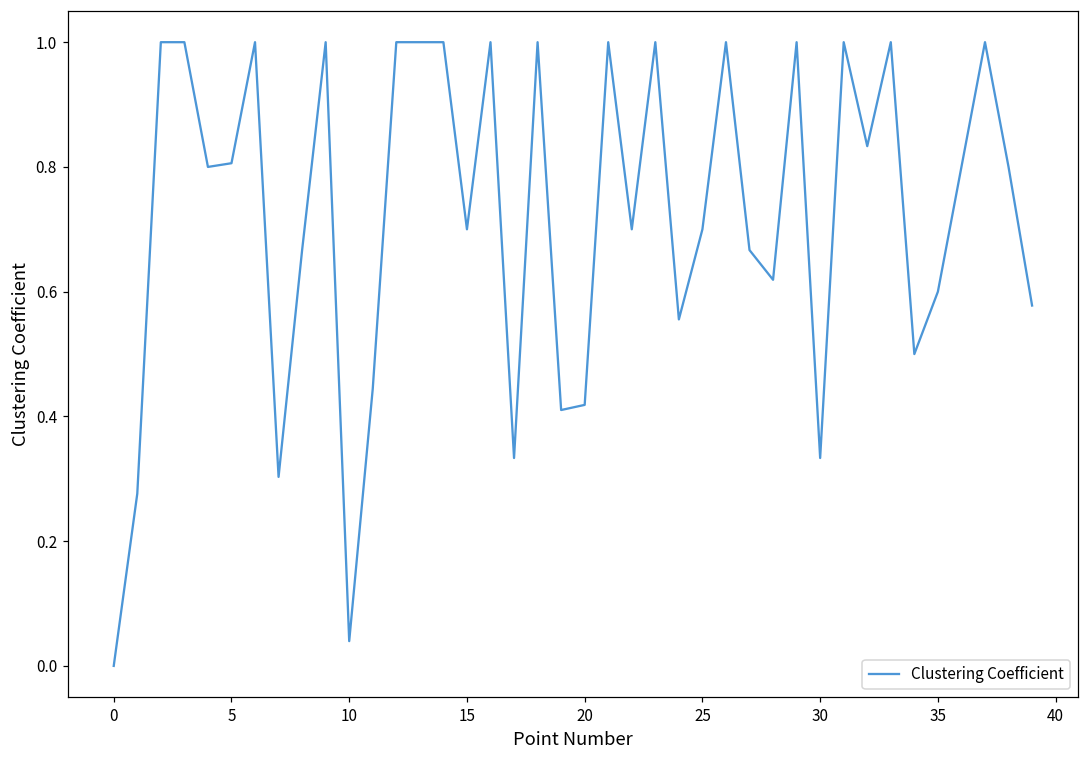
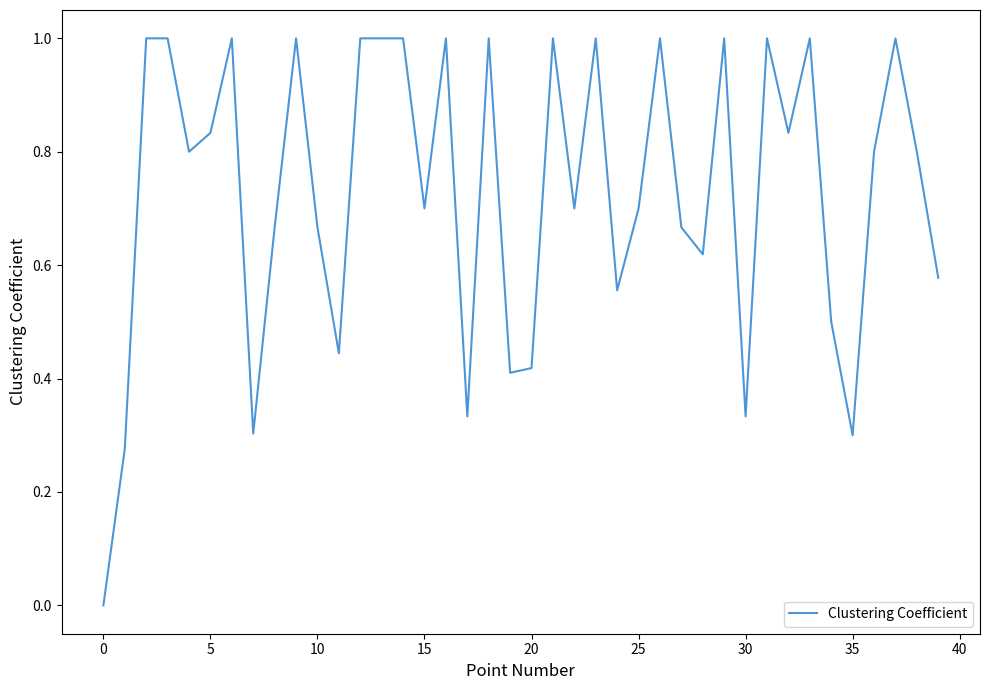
5: 0.81 -> 0.83
10: 0.04 -> 0.67
35: 0.6 -> 0.3
